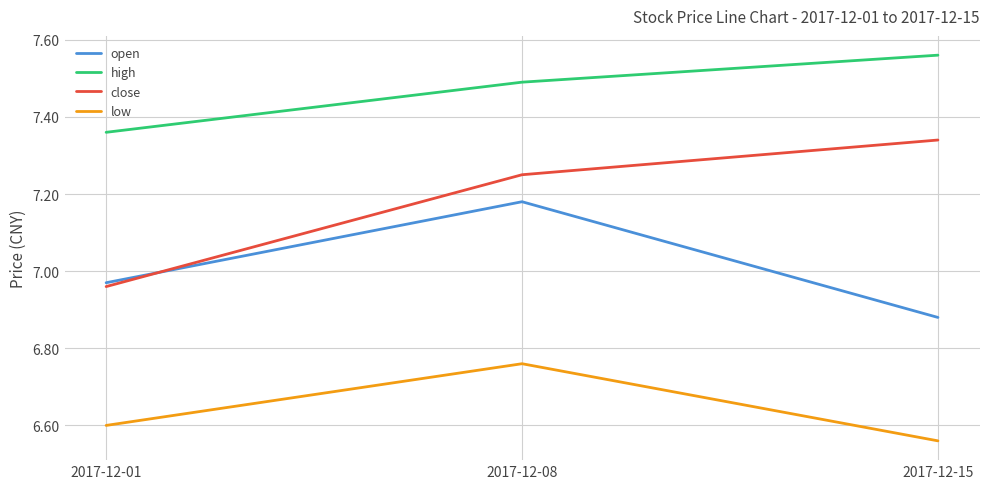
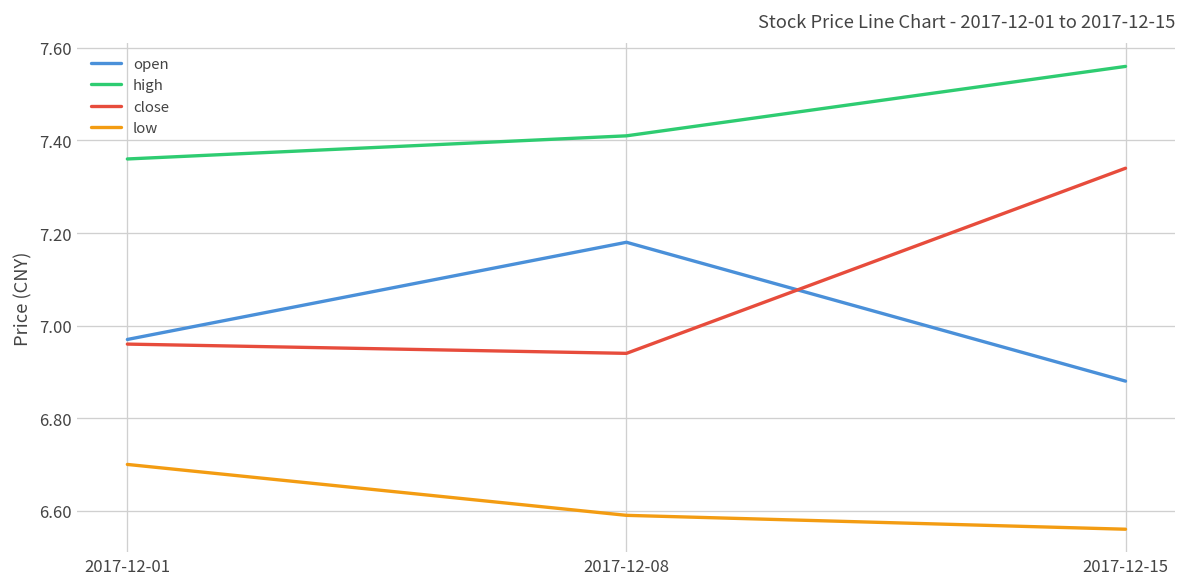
low, 2017-12-01: 6.6 -> 6.7
high, 2017-12-08: 7.49 -> 7.41
close, 2017-12-08: 7.25 -> 6.94
low, 2017-12-08: 6.76 -> 6.59
